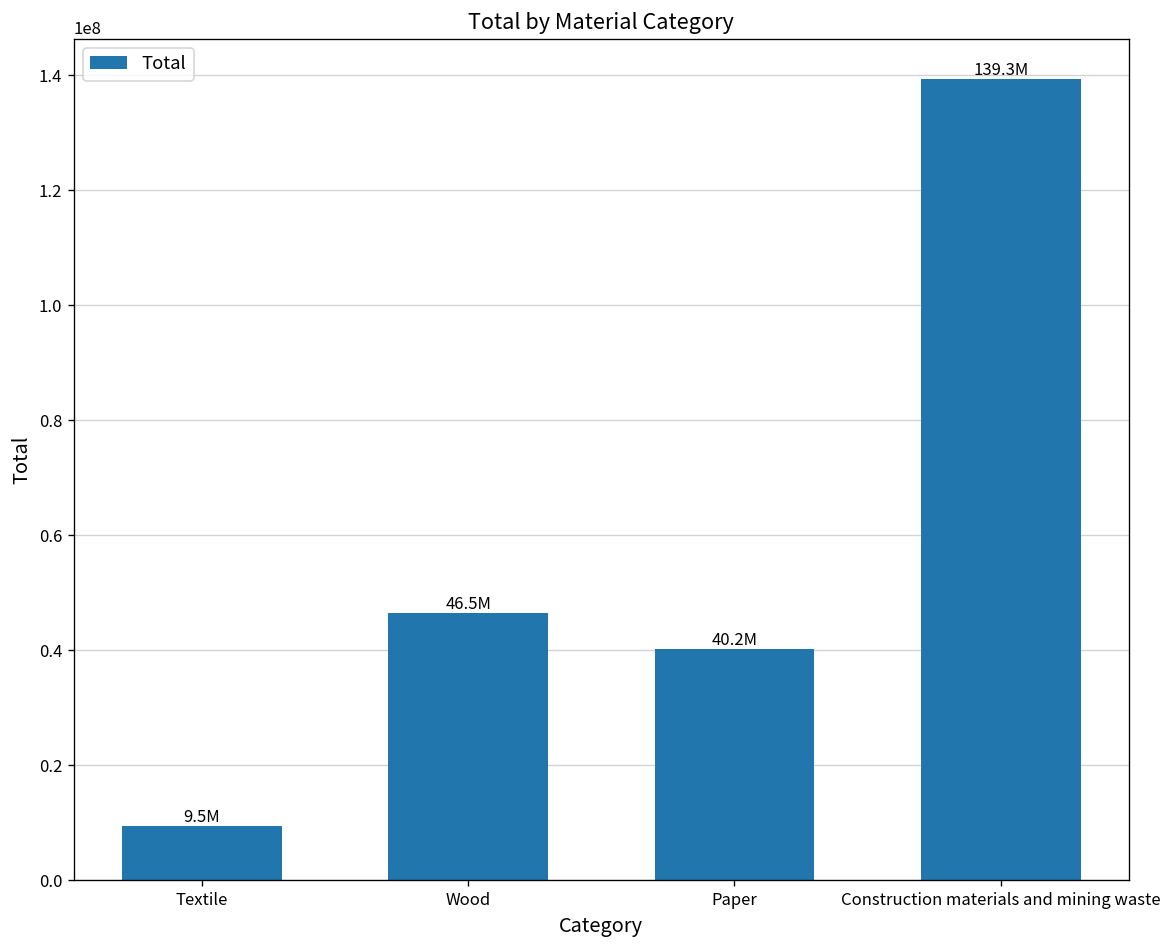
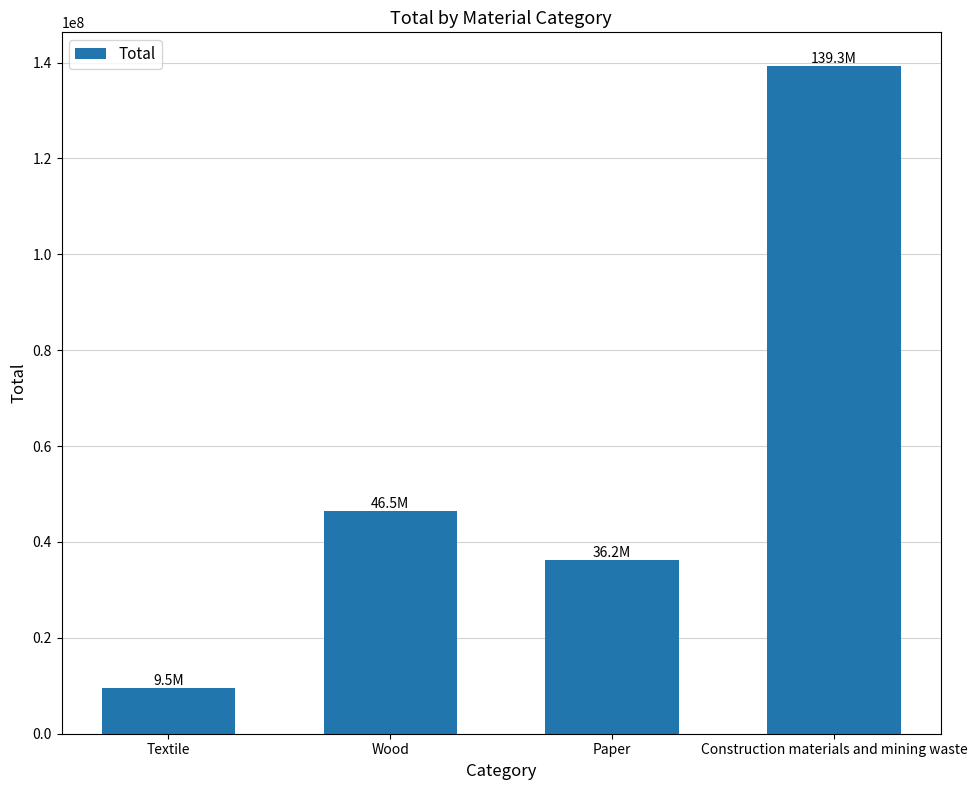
Paper: 40.2M -> 36.2M
